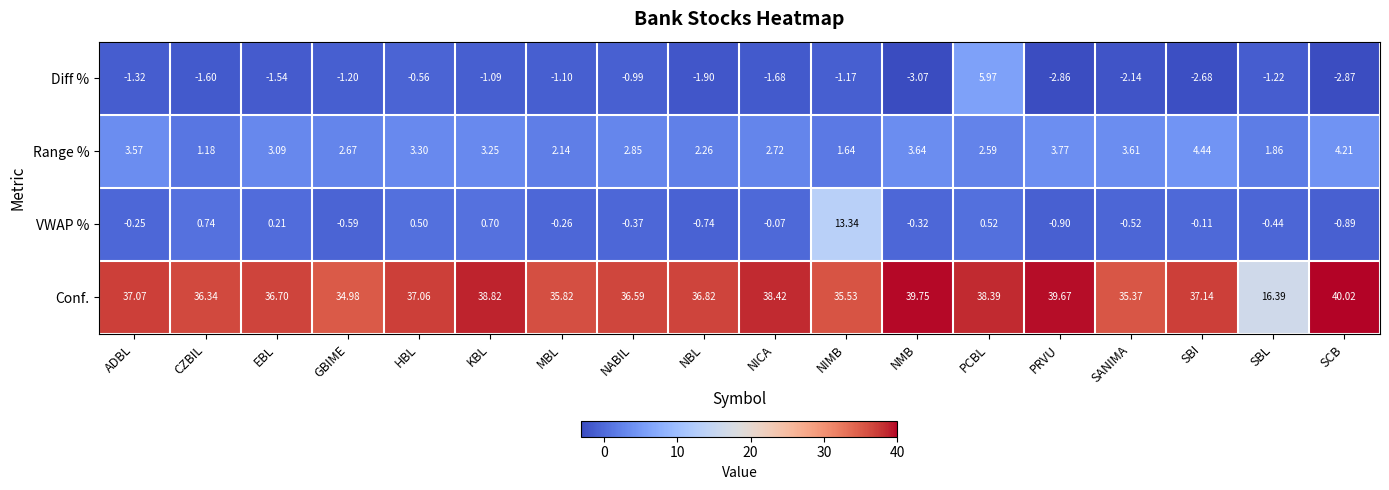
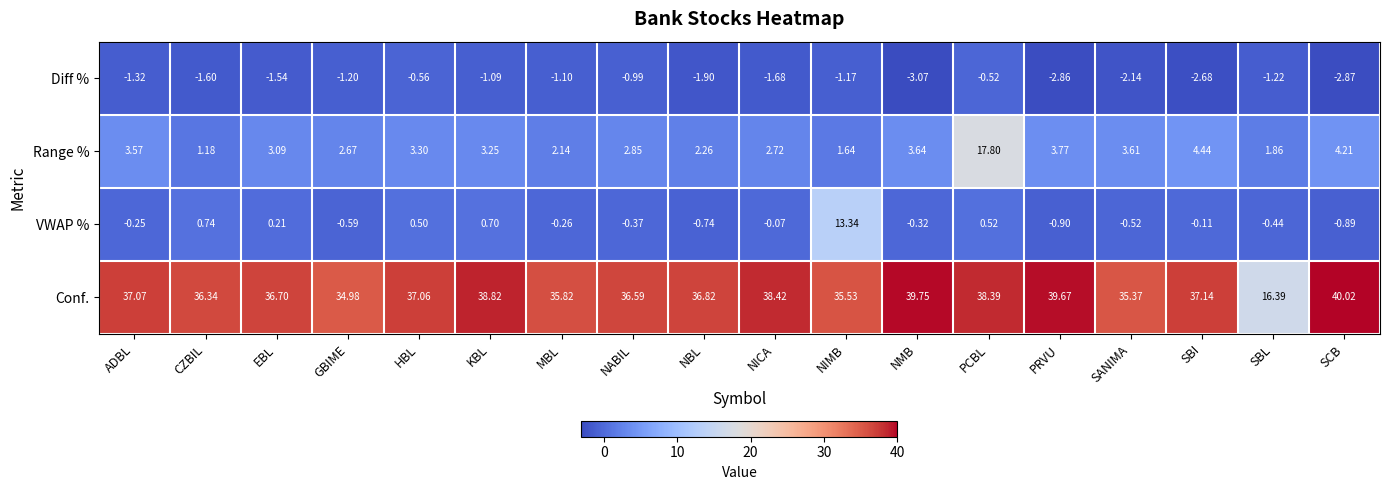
Diff %, PCBL: 5.97 -> -0.52
Range %, PCBL: 2.59 -> 17.80
